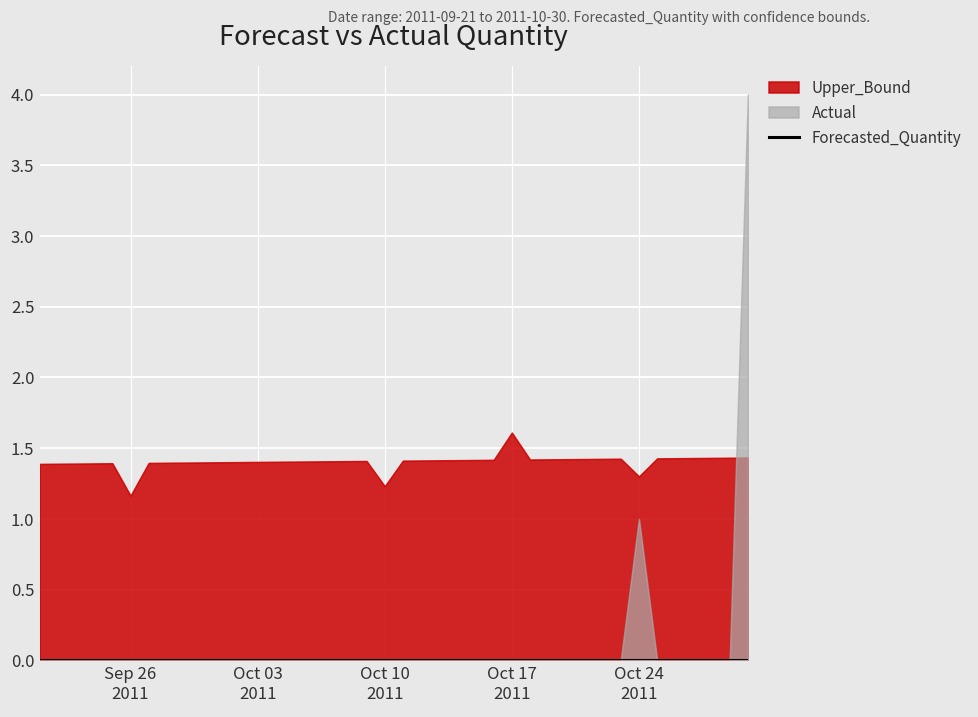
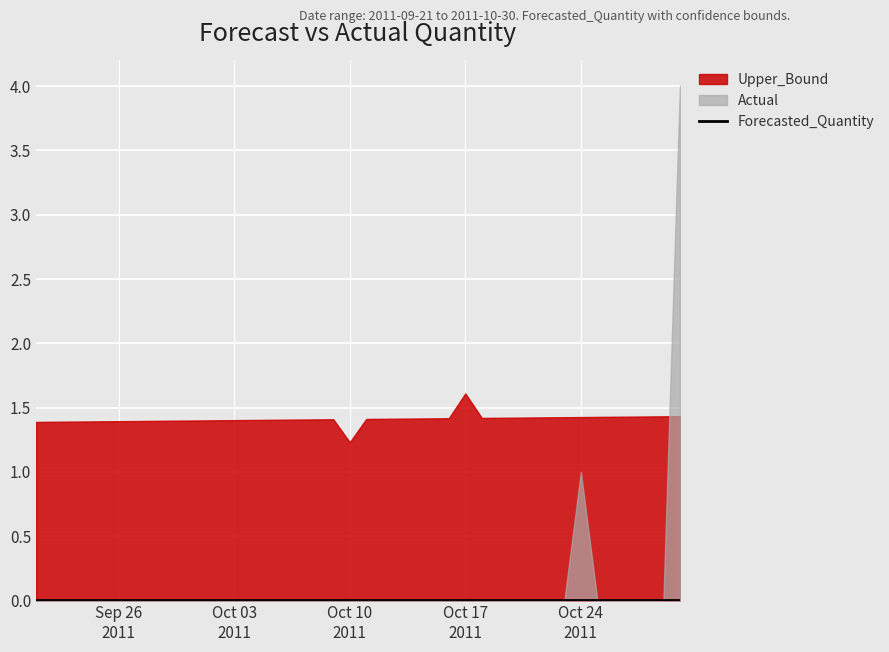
Upper_Bound, Sep 26 2011: 1.16 -> 1.39
Upper_Bound, Oct 24 2011: 1.30 -> 1.43
